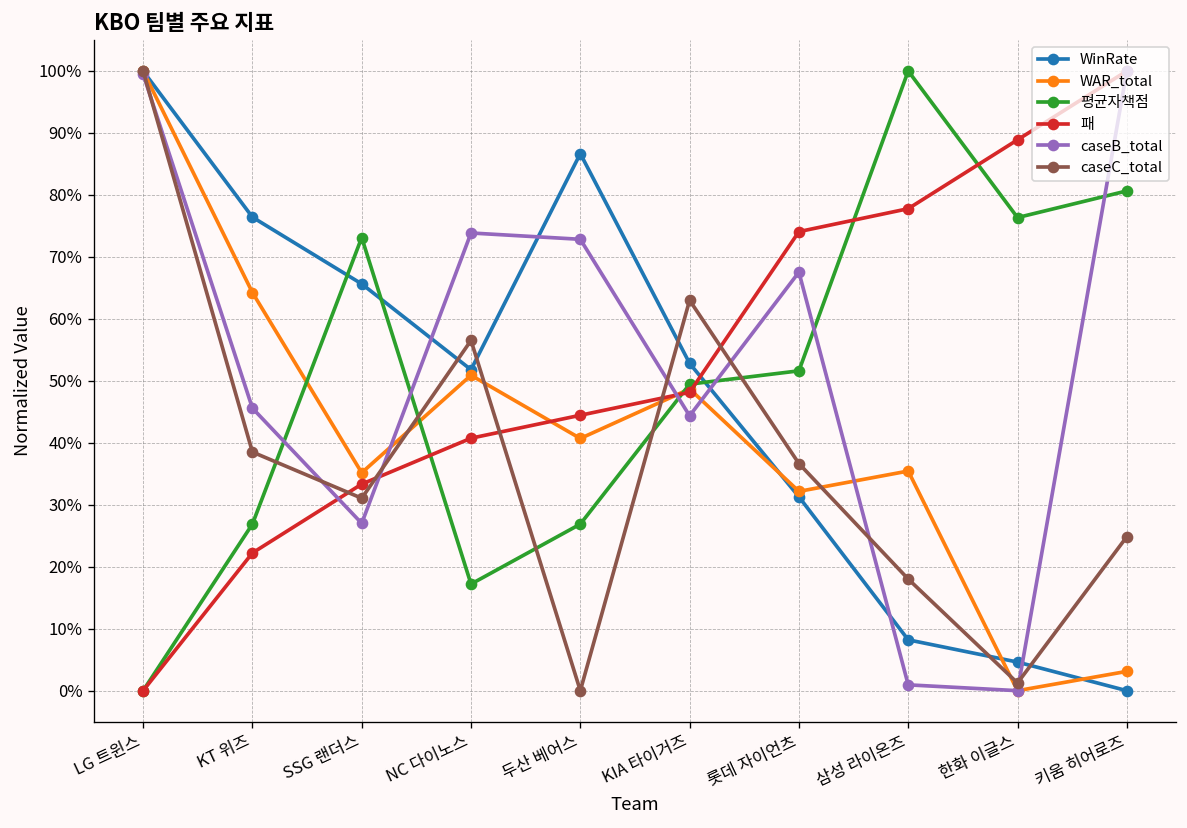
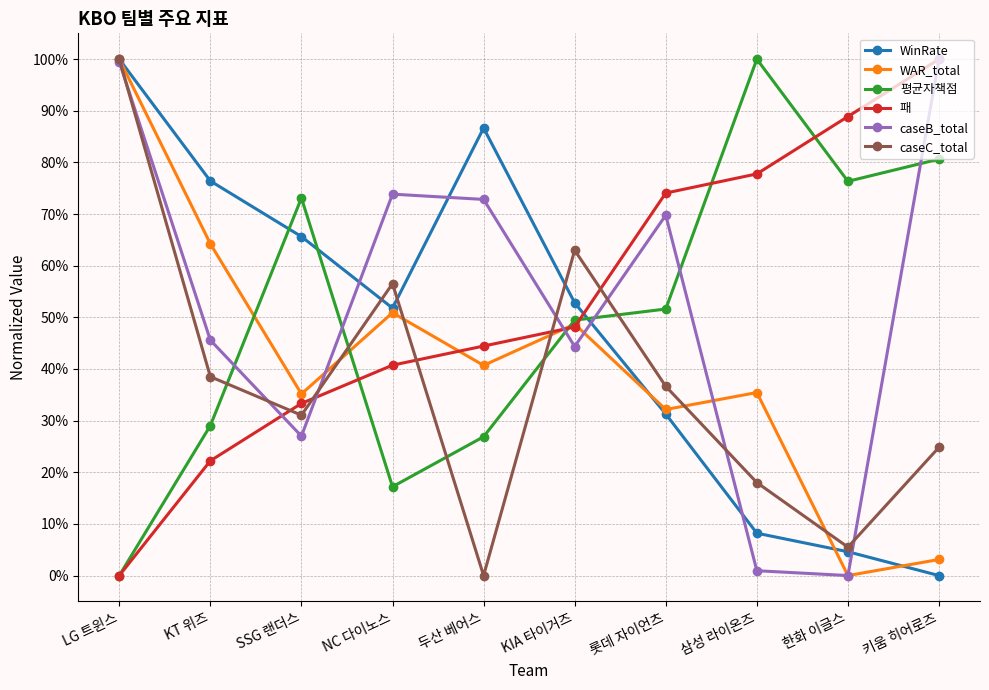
평균자책점, KT 위즈: 27% -> 29%
caseB_total, 롯데 자이언츠: 68% -> 70%
caseC_total, 한화 이글스: 1% -> 6%
